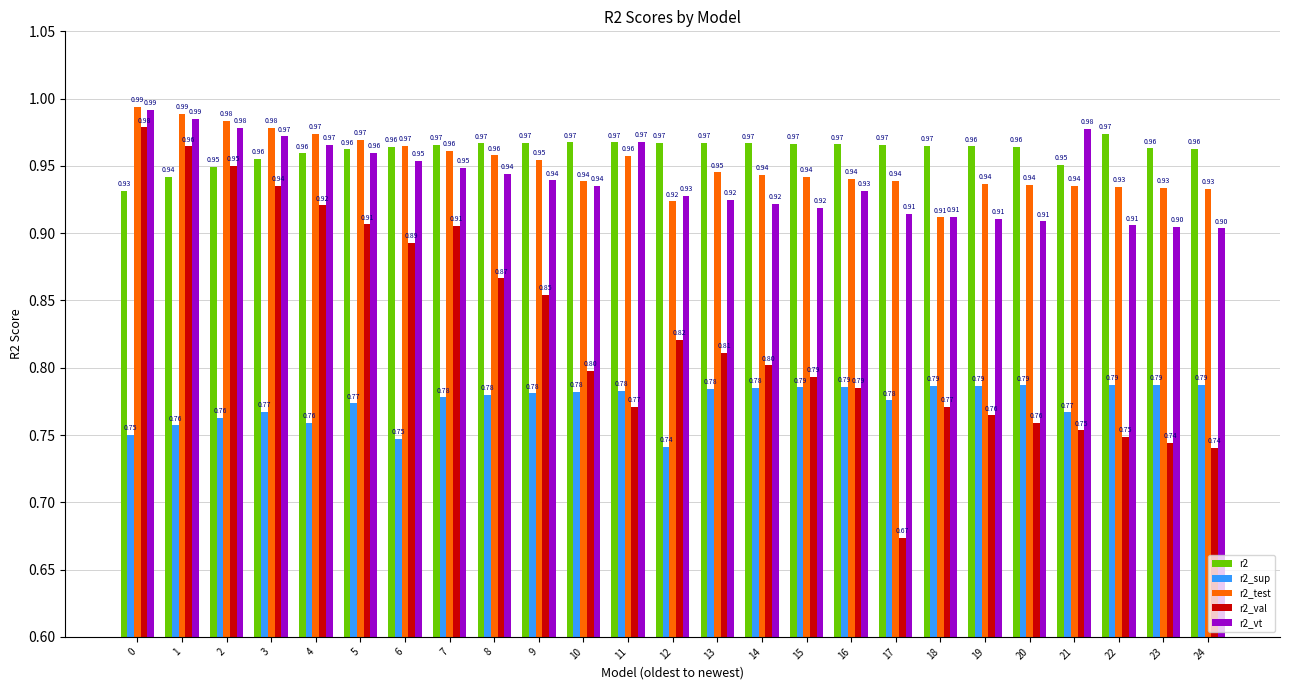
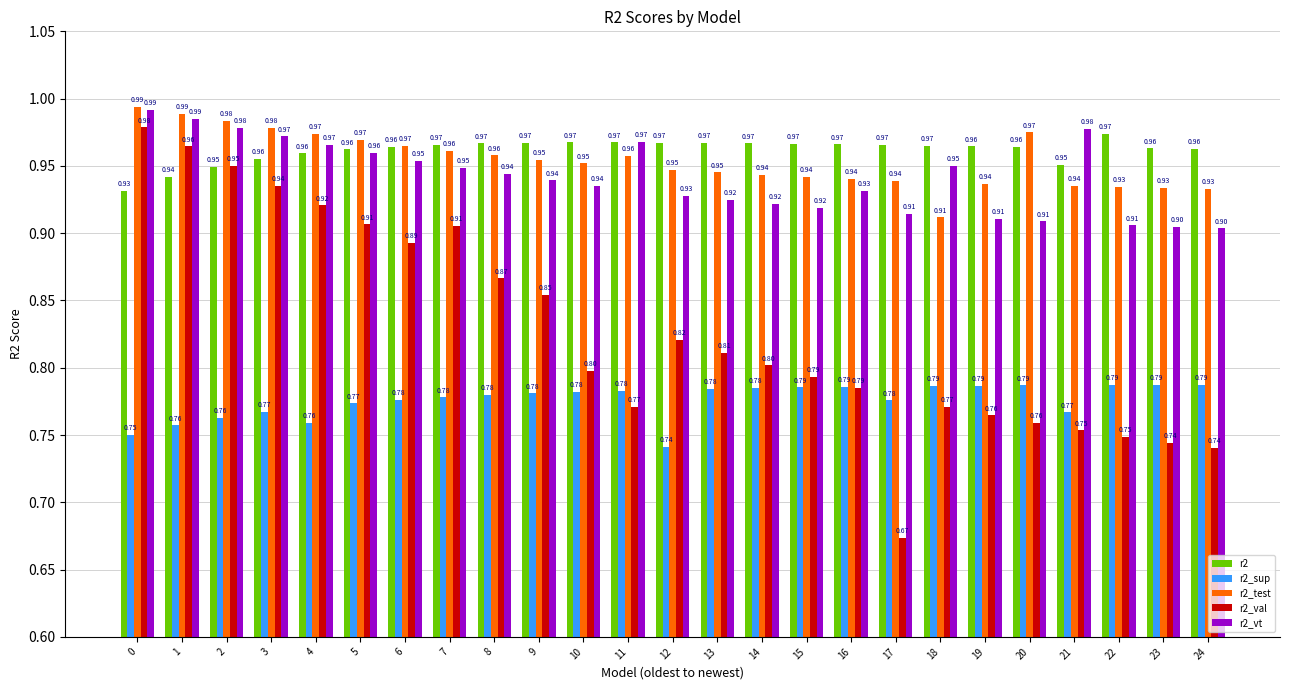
r2_sup, 6: 0.75 -> 0.78
r2_test, 10: 0.94 -> 0.95
r2_test, 12: 0.92 -> 0.95
r2_vt, 18: 0.91 -> 0.95
r2_test, 20: 0.94 -> 0.97
